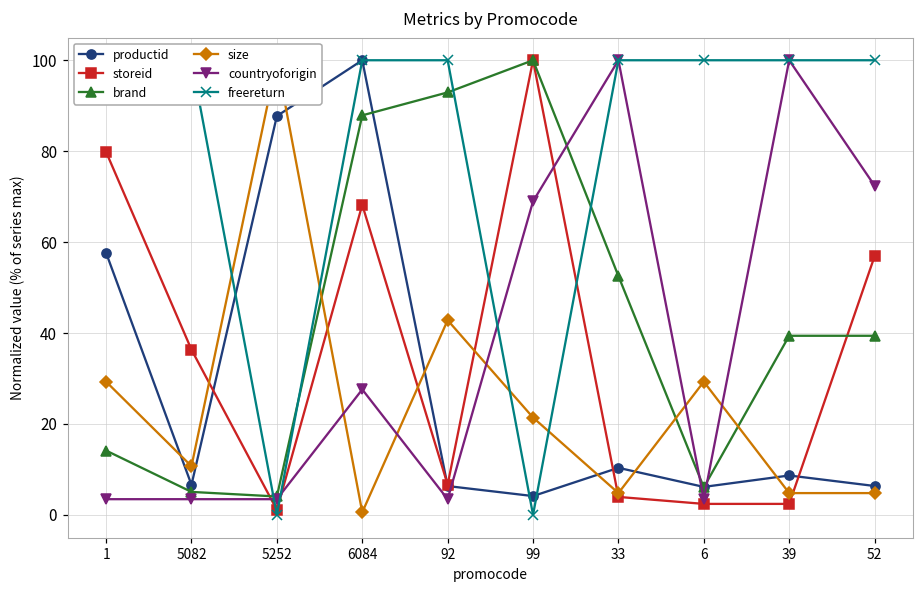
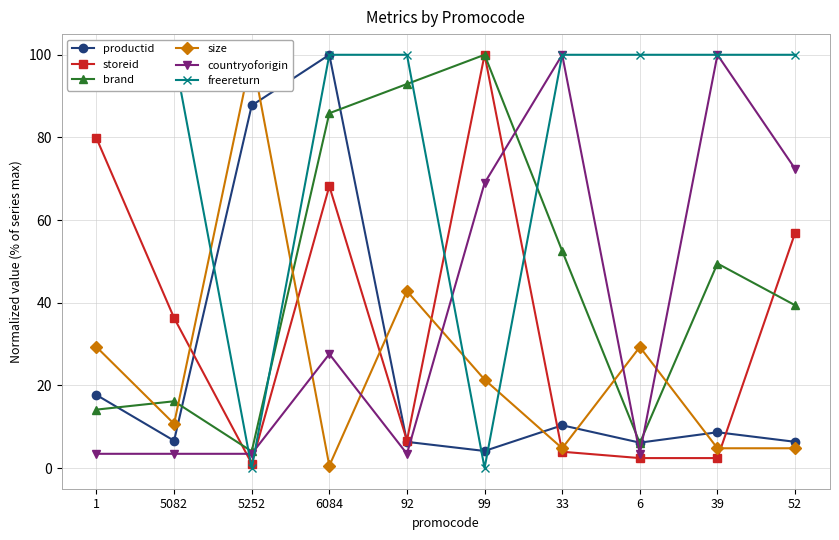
productid, 1: 58 -> 18
brand, 5082: 5 -> 16
brand, 6084: 88 -> 86
brand, 39: 39 -> 49
